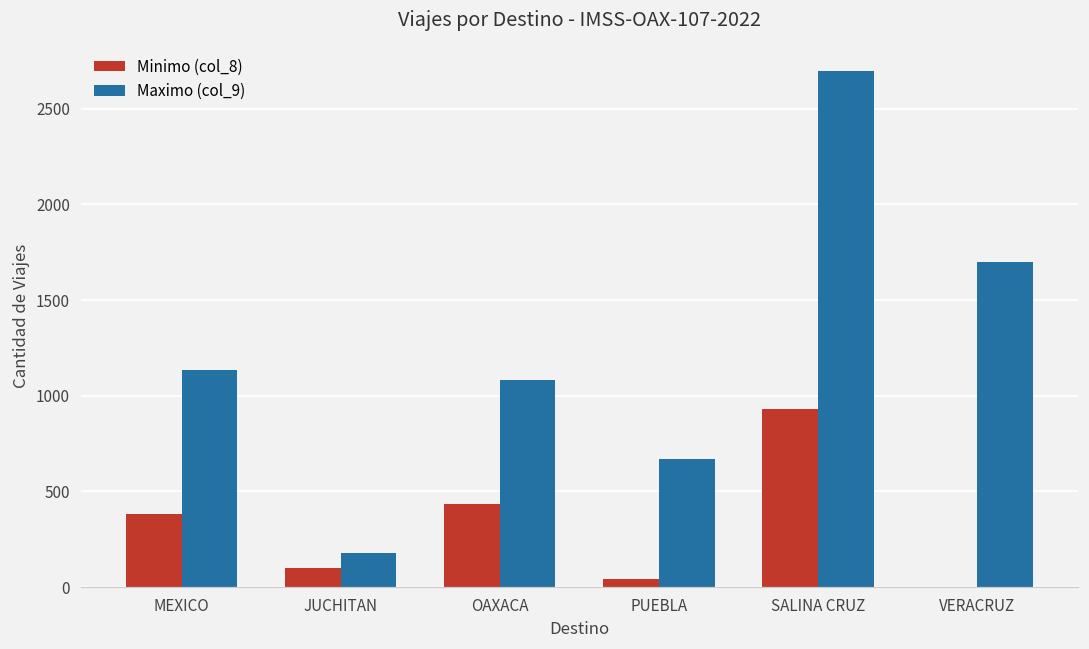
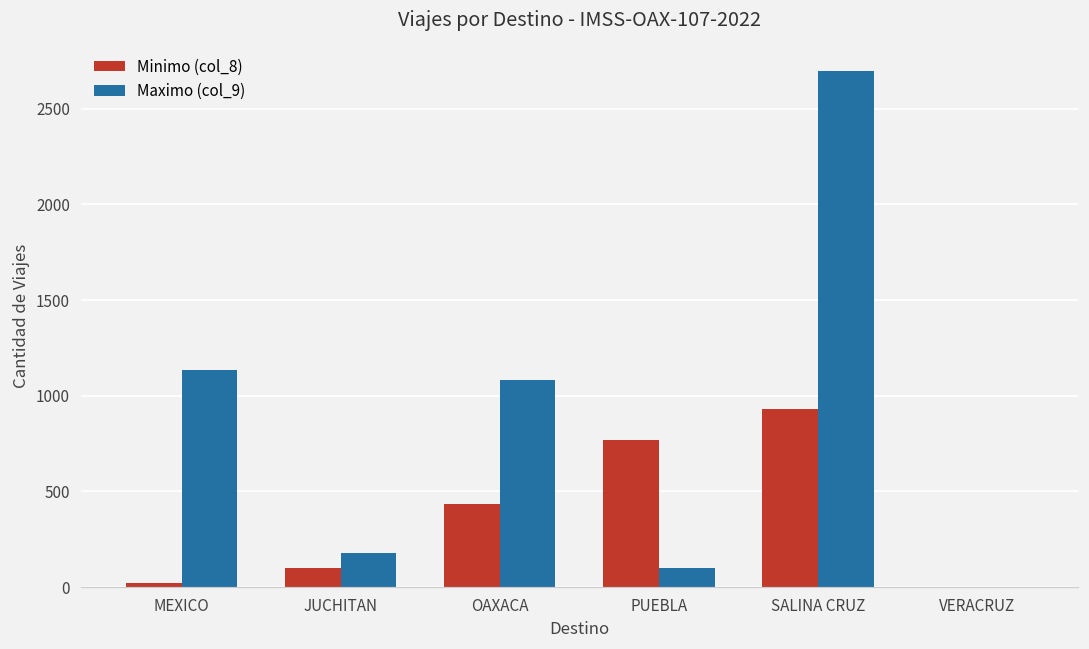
Minimo (col_8), MEXICO: 380 -> 20
Minimo (col_8), PUEBLA: 40 -> 770
Maximo (col_9), PUEBLA: 670 -> 100
Maximo (col_9), VERACRUZ: 1700 -> 0
